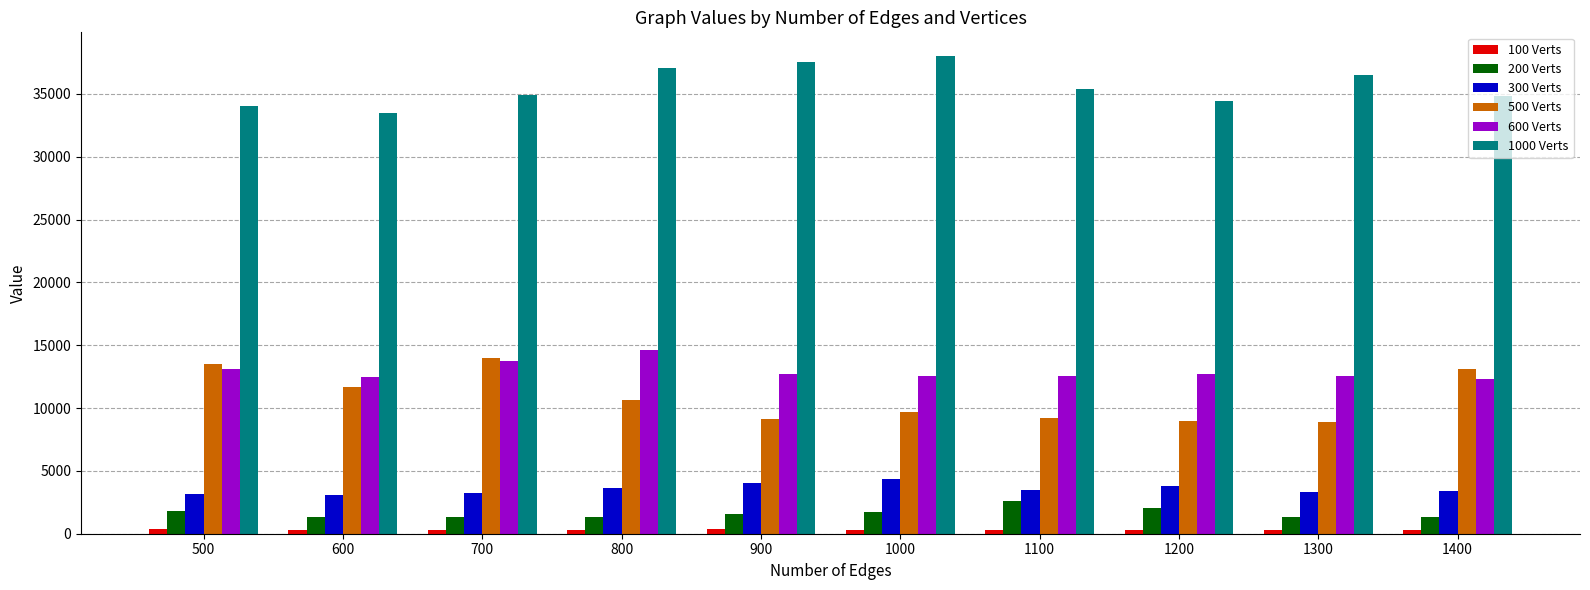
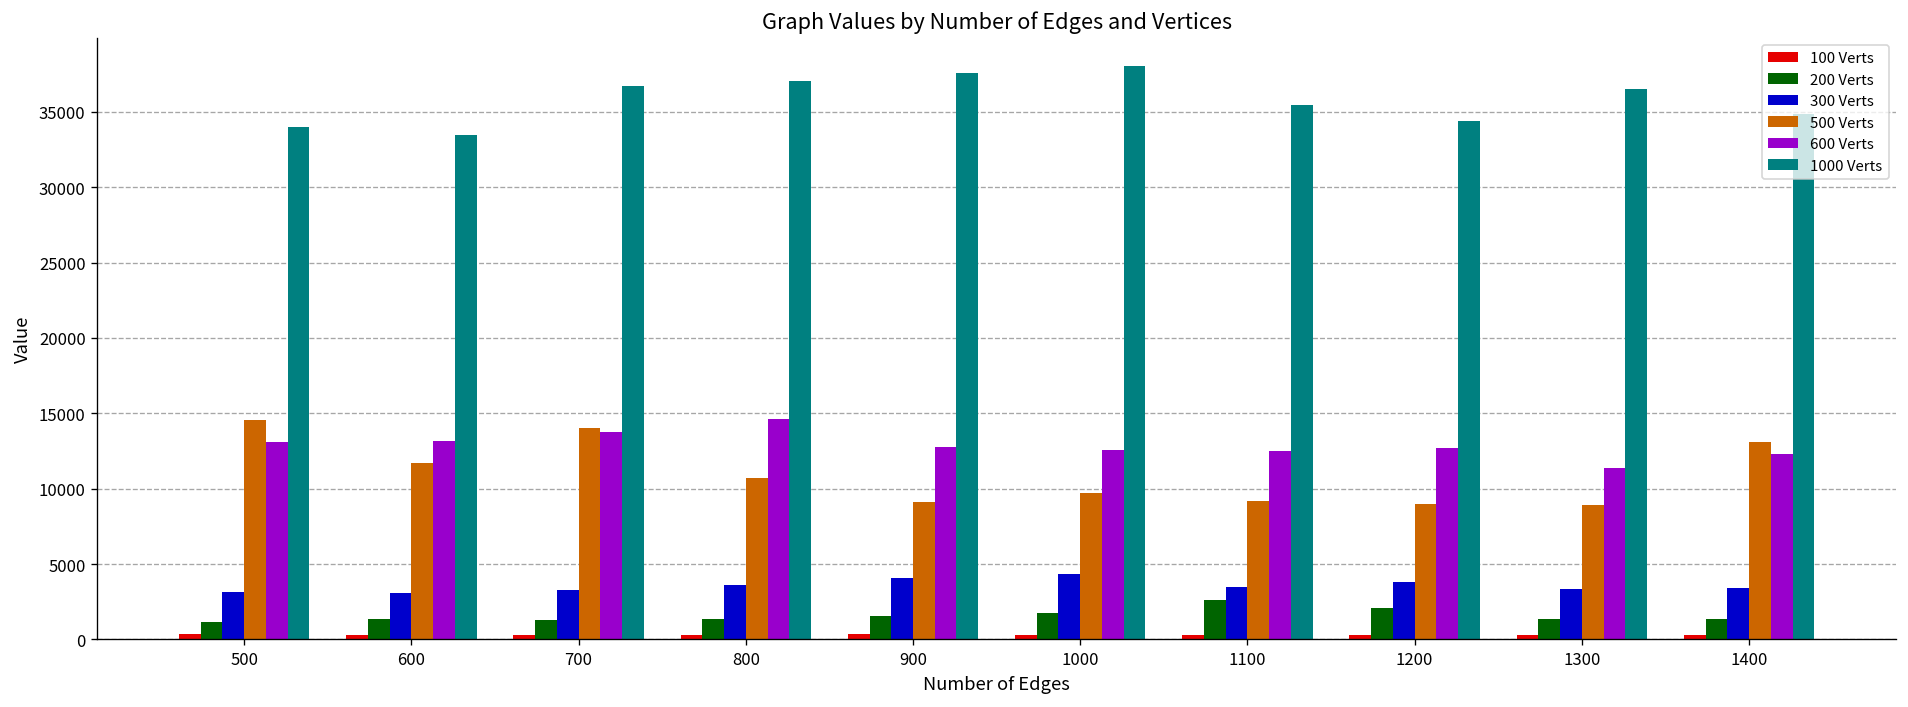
200 Verts, 500: 1800 -> 1100
500 Verts, 500: 13500 -> 14500
600 Verts, 600: 12500 -> 13200
1000 Verts, 700: 34900 -> 36700
600 Verts, 1300: 12600 -> 11400
